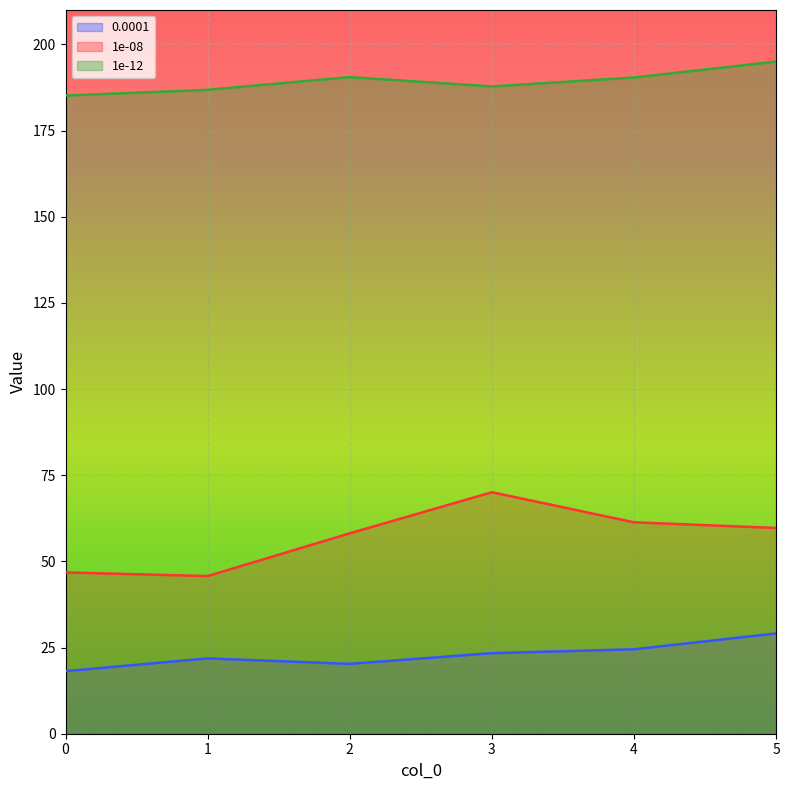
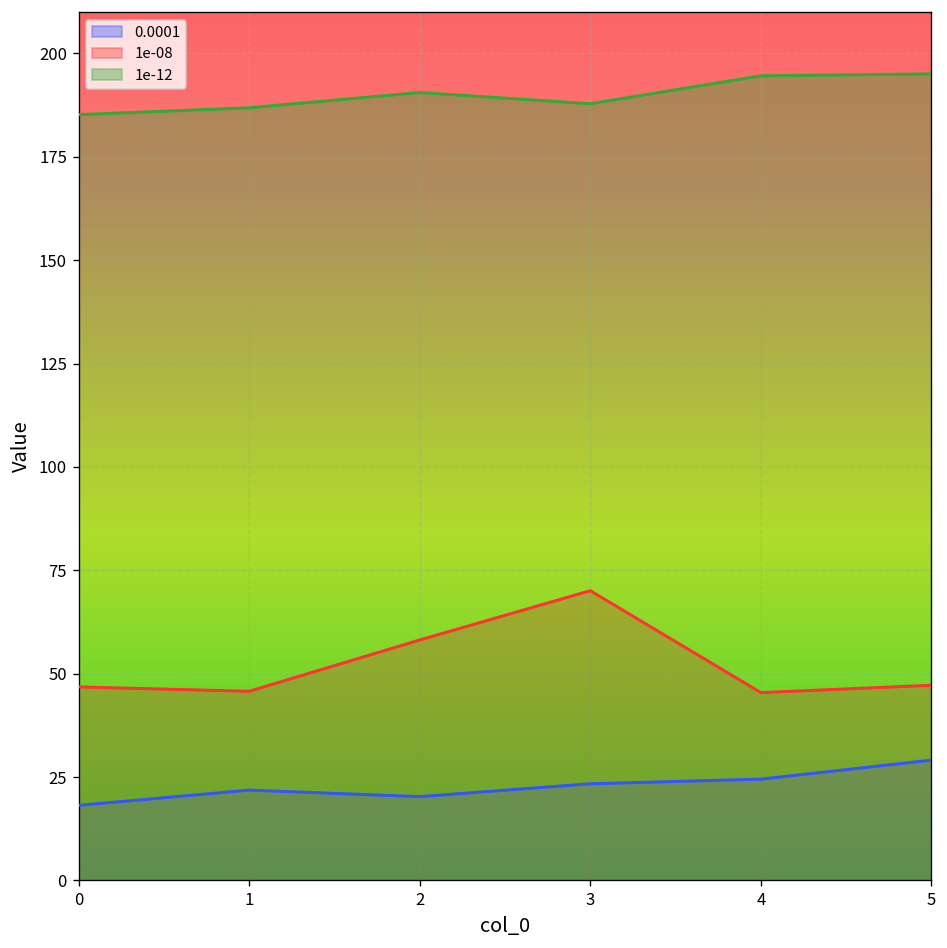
1e-08, 4: 61 -> 45
1e-12, 4: 190 -> 195
1e-08, 5: 60 -> 47
